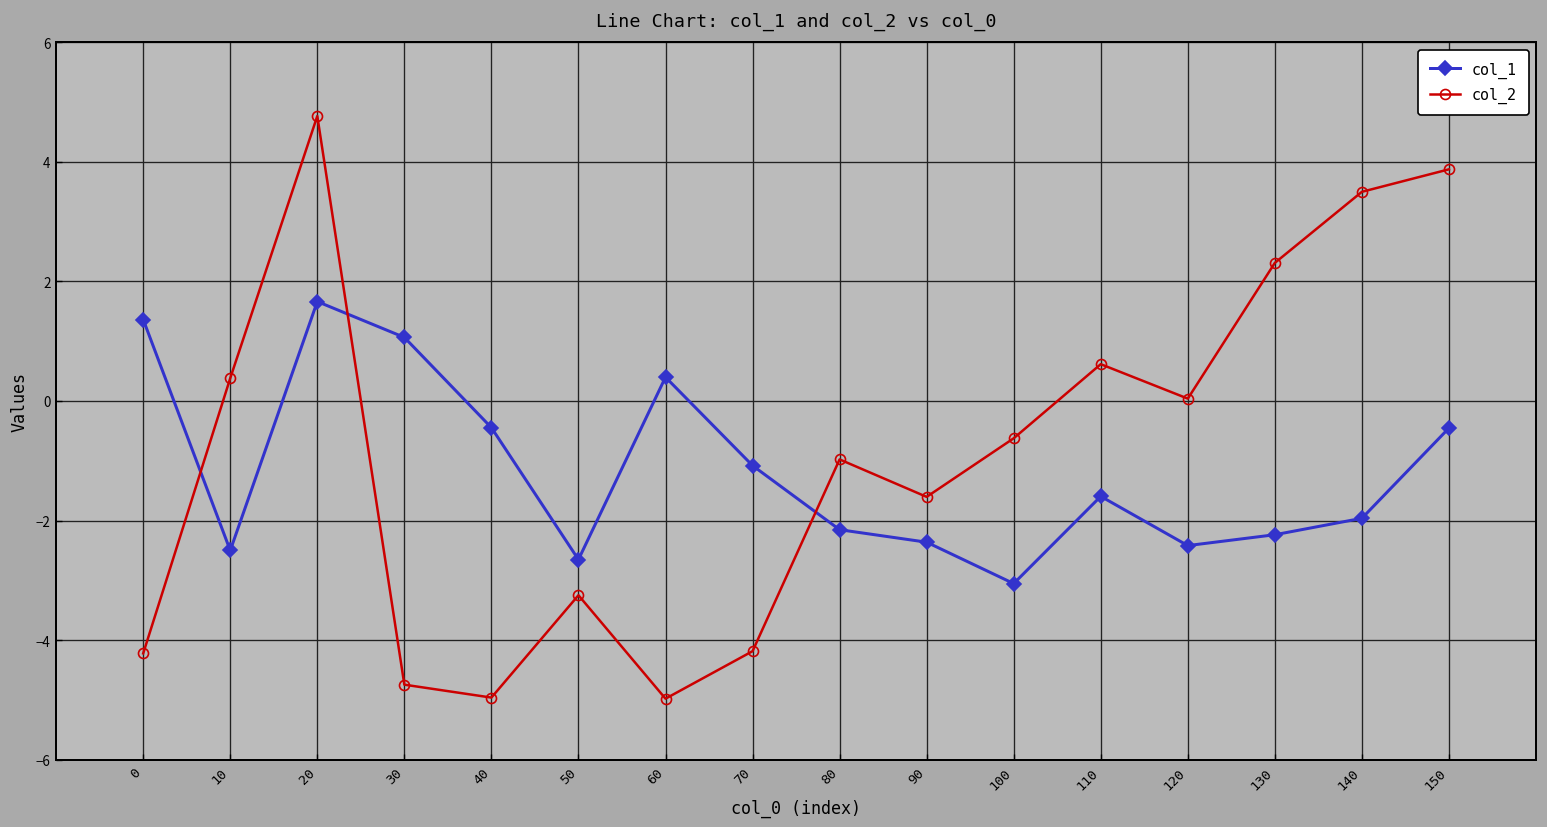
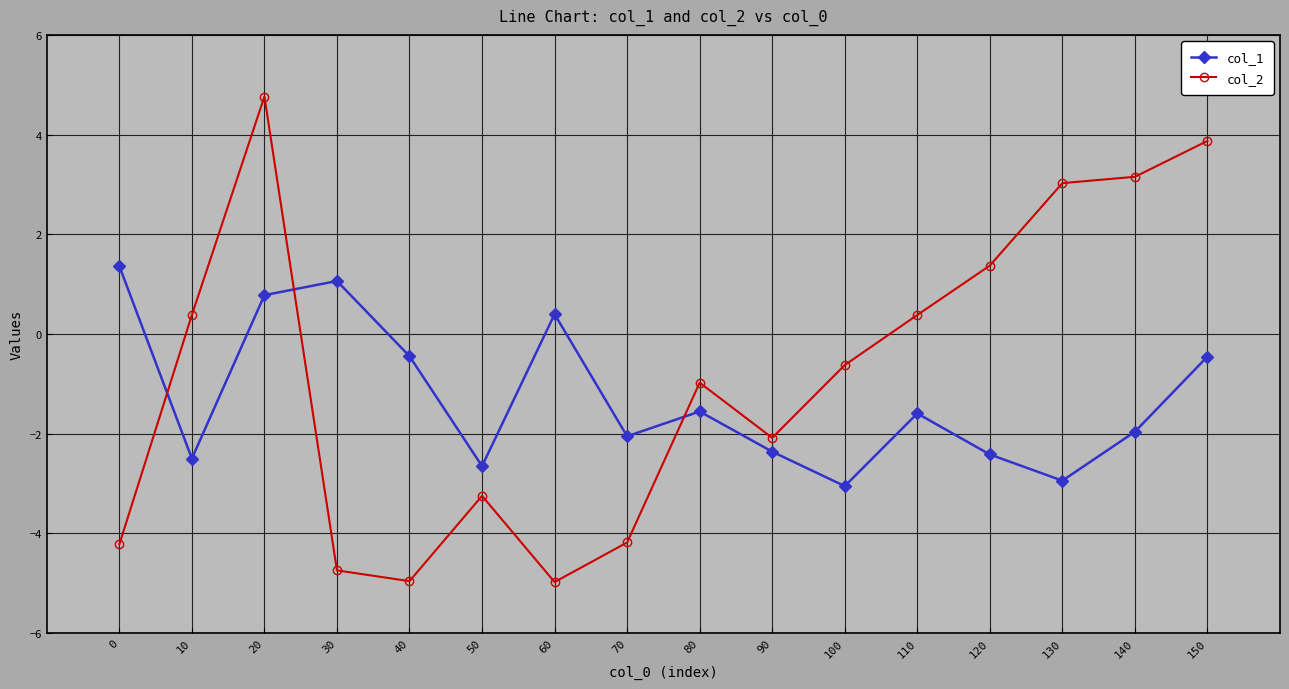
col_1, 20: 1.7 -> 0.8
col_1, 70: -1.1 -> -2.1
col_1, 80: -2.2 -> -1.6
col_2, 90: -1.6 -> -2.1
col_2, 110: 0.6 -> 0.4
col_2, 120: 0.0 -> 1.4
col_1, 130: -2.2 -> -2.9
col_2, 130: 2.3 -> 3.0
col_2, 140: 3.5 -> 3.2
